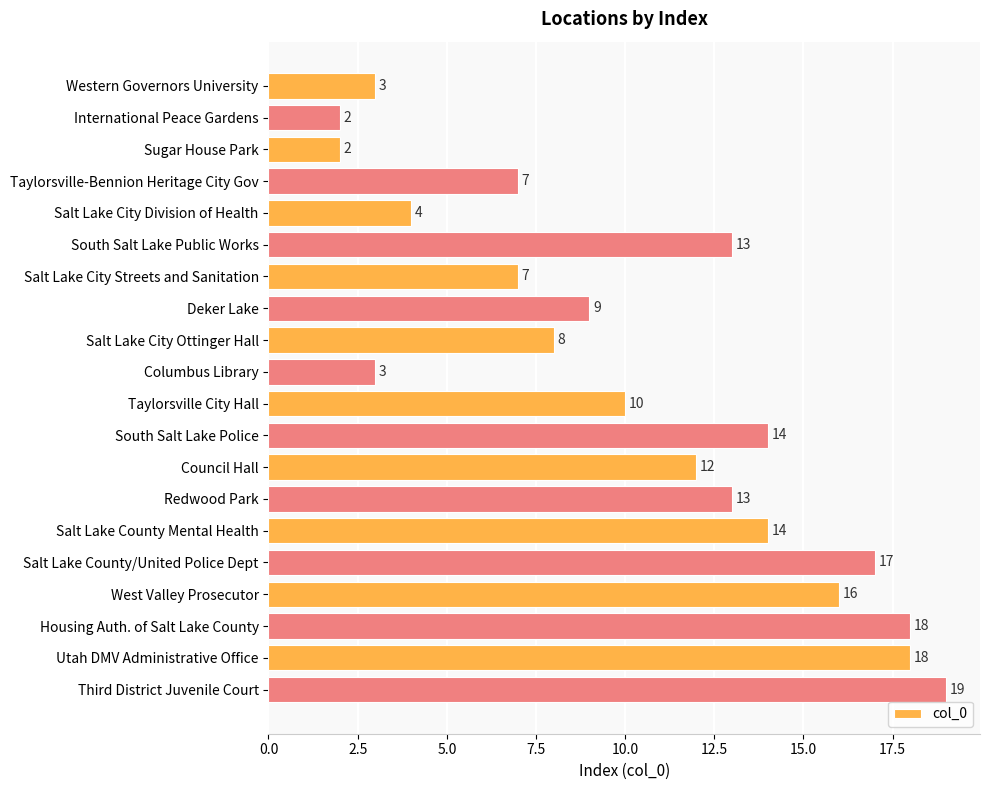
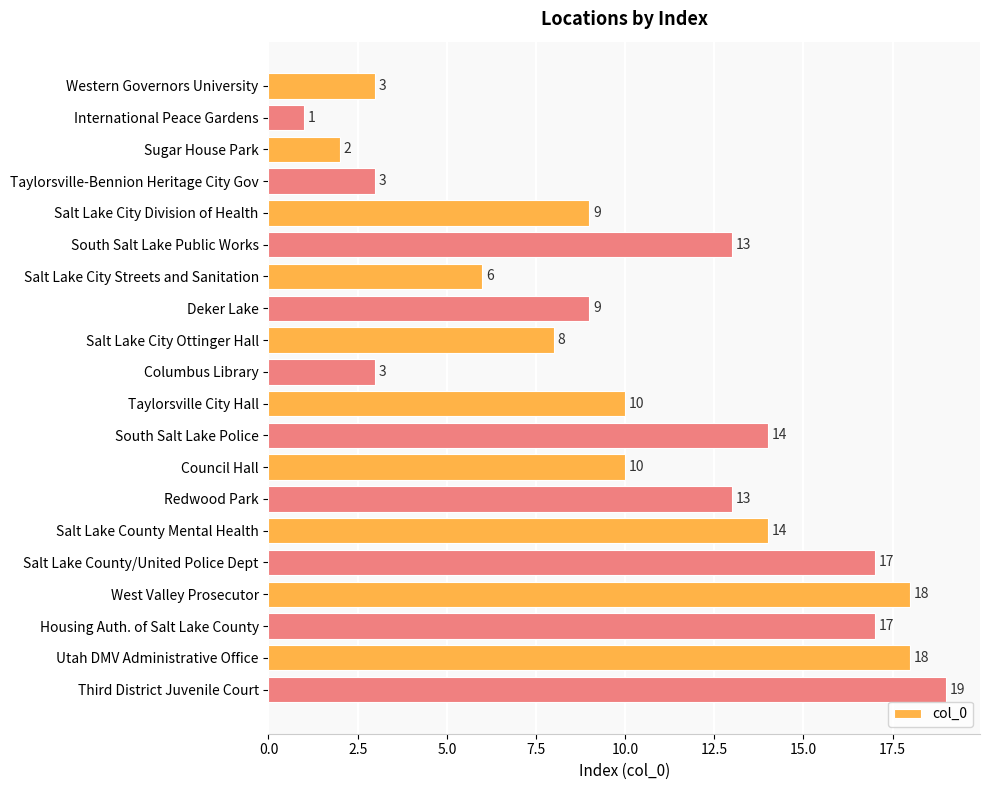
International Peace Gardens: 2 -> 1
Taylorsville-Bennion Heritage City Gov: 7 -> 3
Salt Lake City Division of Health: 4 -> 9
Salt Lake City Streets and Sanitation: 7 -> 6
Council Hall: 12 -> 10
West Valley Prosecutor: 16 -> 18
Housing Auth. of Salt Lake County: 18 -> 17
